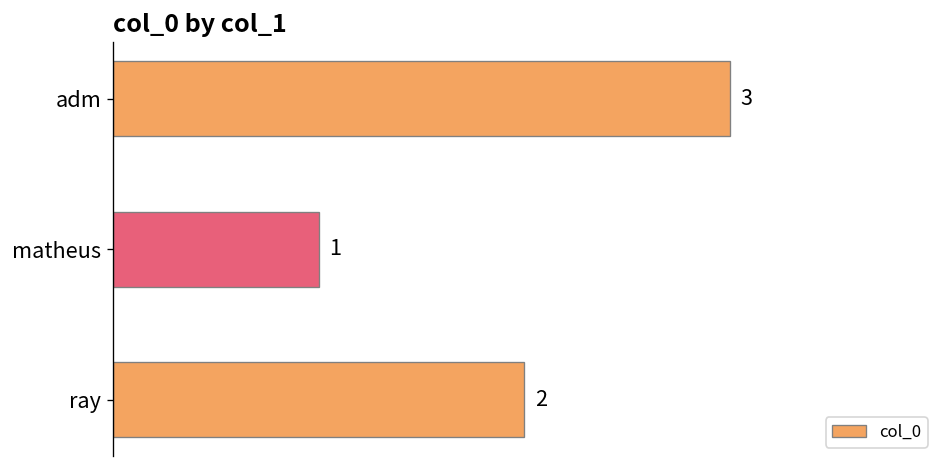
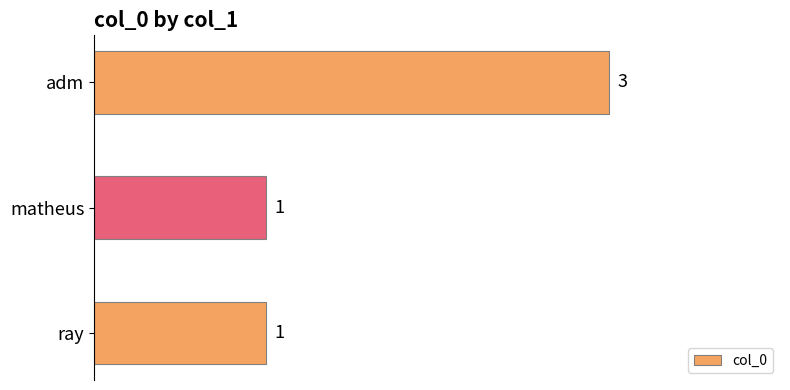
ray: 2 -> 1
